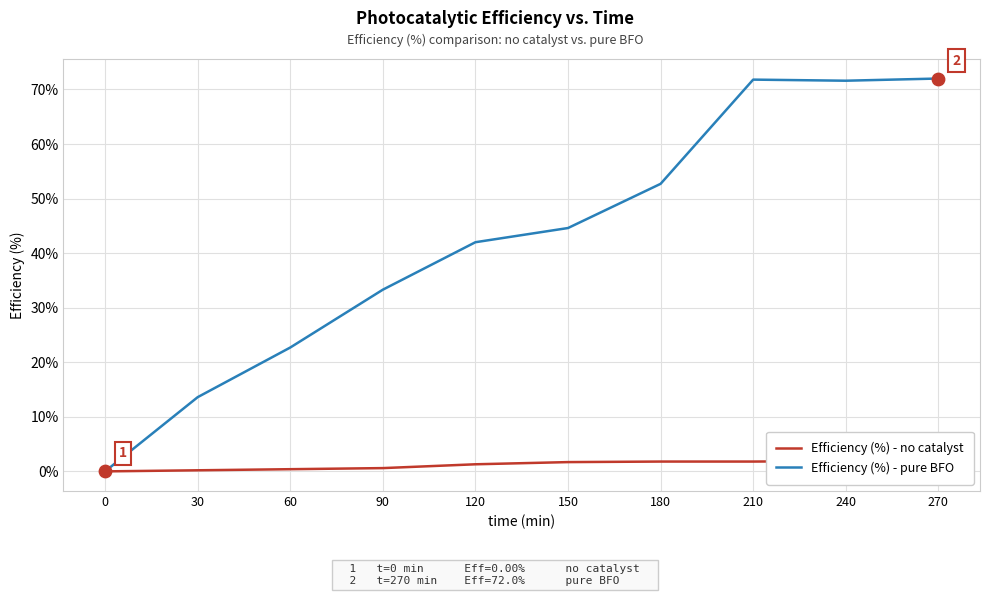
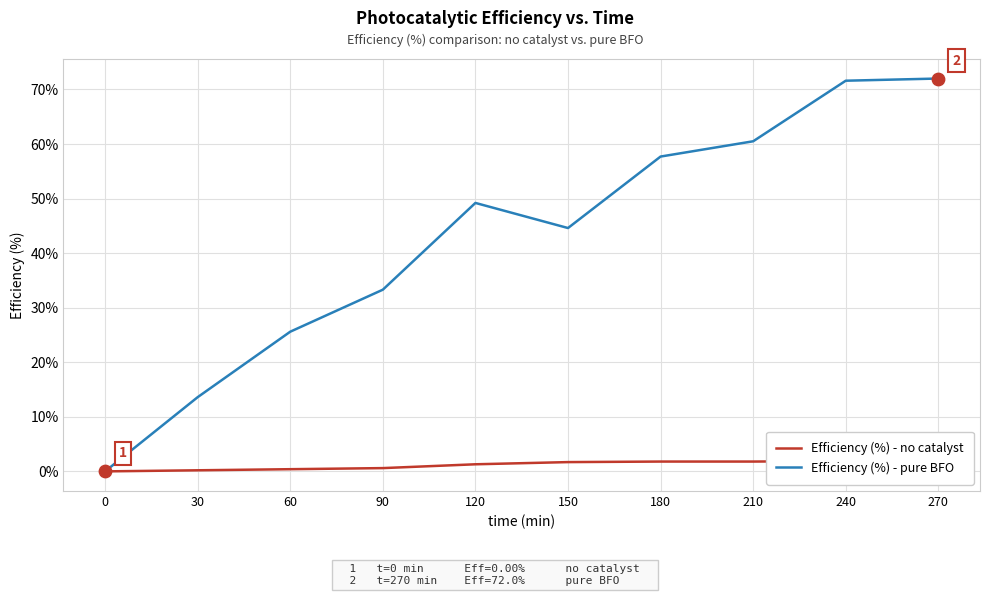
Efficiency (%) - pure BFO, 60: 23% -> 26%
Efficiency (%) - pure BFO, 120: 42% -> 49%
Efficiency (%) - pure BFO, 180: 53% -> 58%
Efficiency (%) - pure BFO, 210: 72% -> 61%
